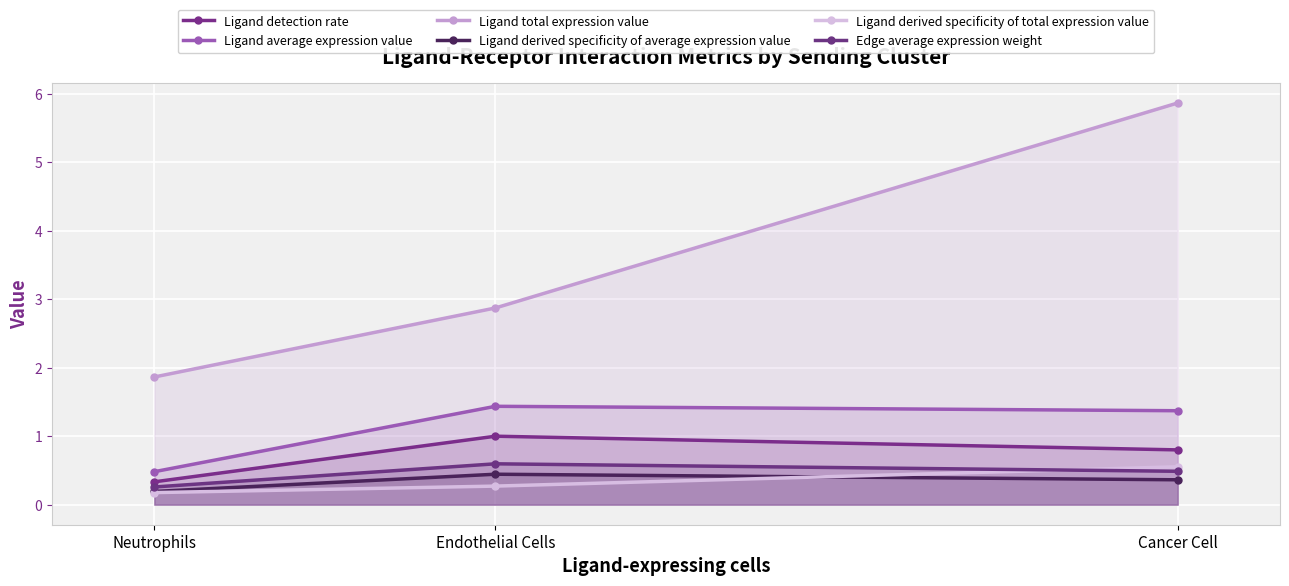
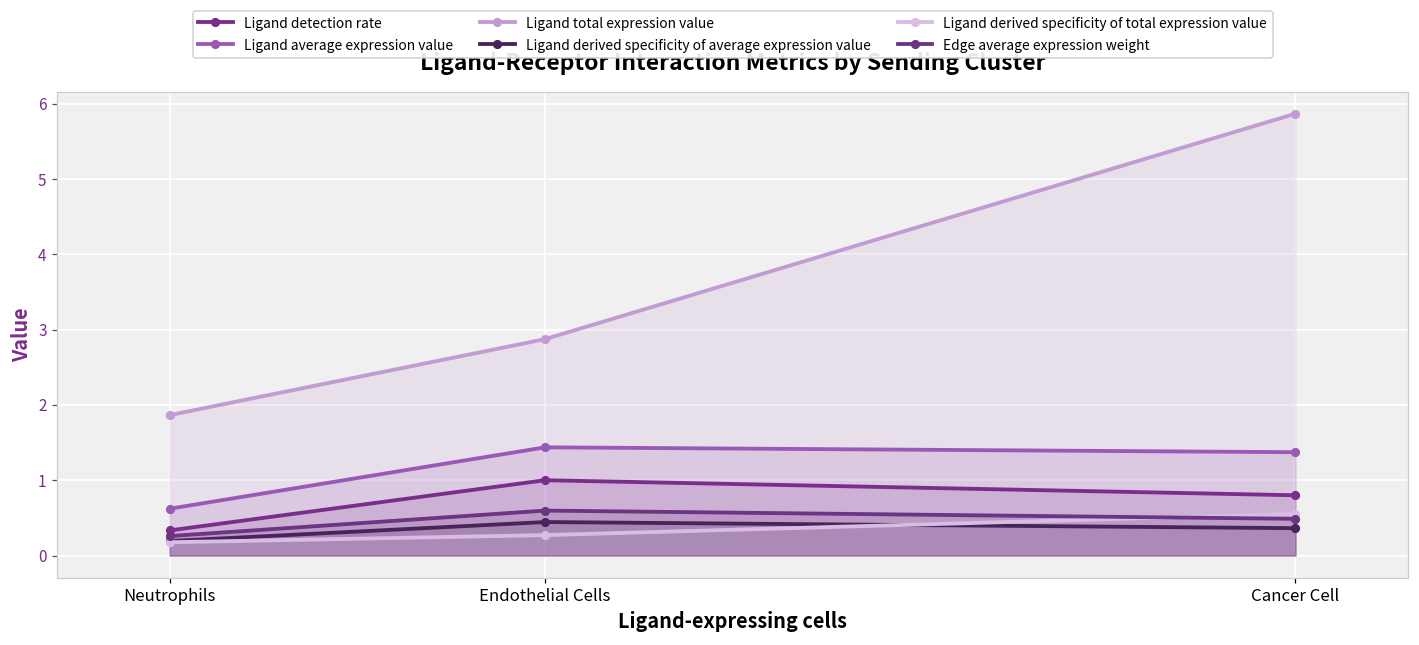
Ligand average expression value, Neutrophils: 0.5 -> 0.6
